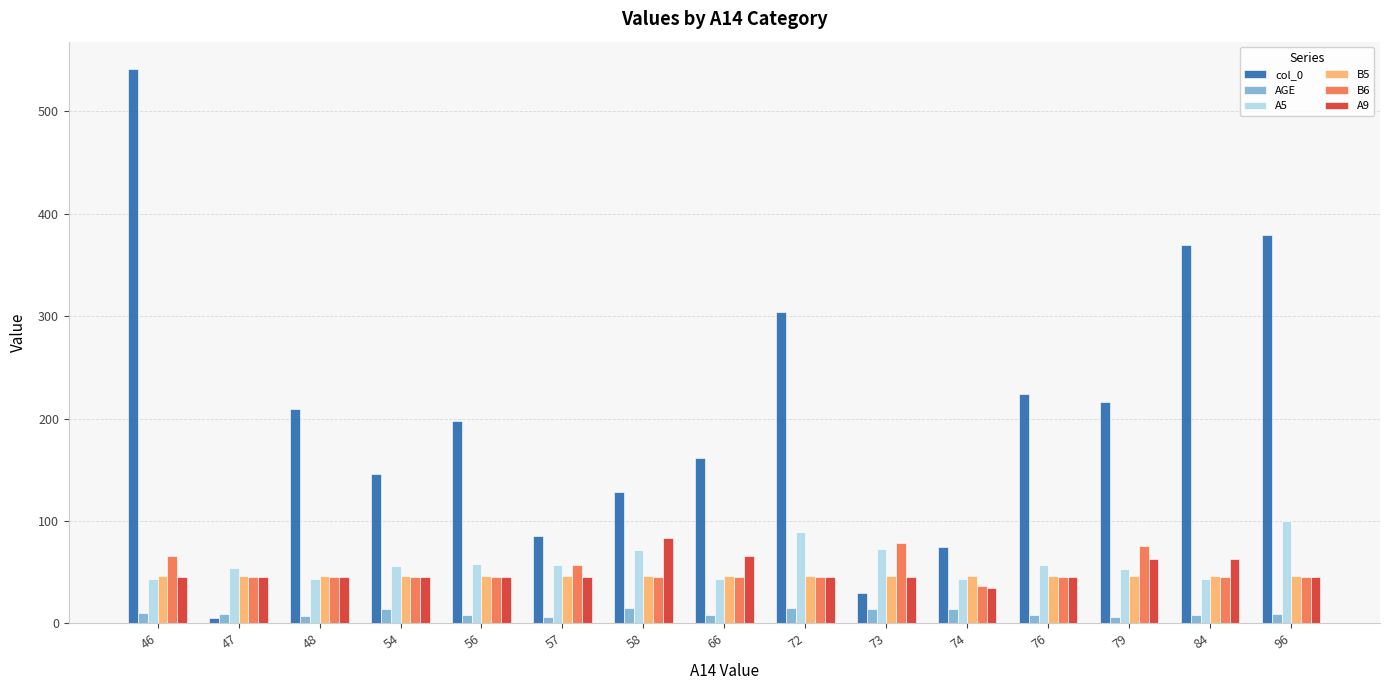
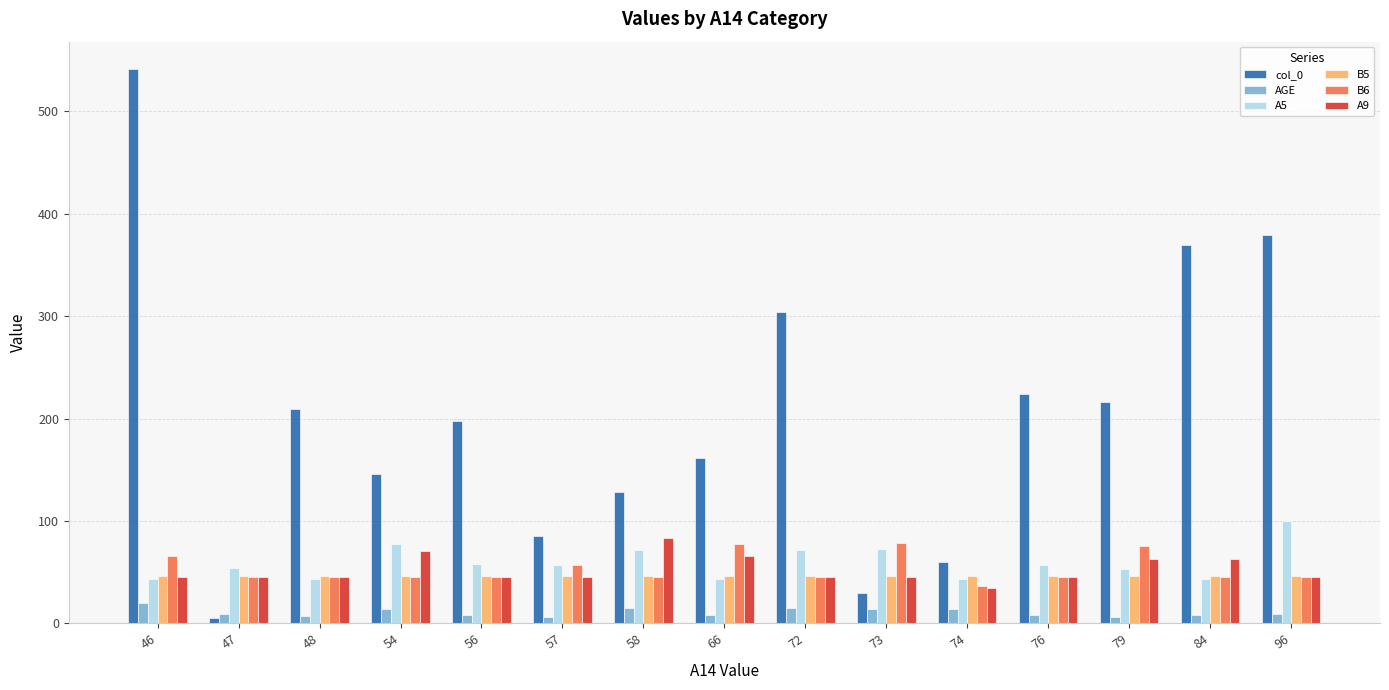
AGE, 46: 10 -> 20
A5, 54: 56 -> 78
A9, 54: 45 -> 71
B6, 66: 45 -> 78
A5, 72: 89 -> 72
col_0, 74: 75 -> 60
